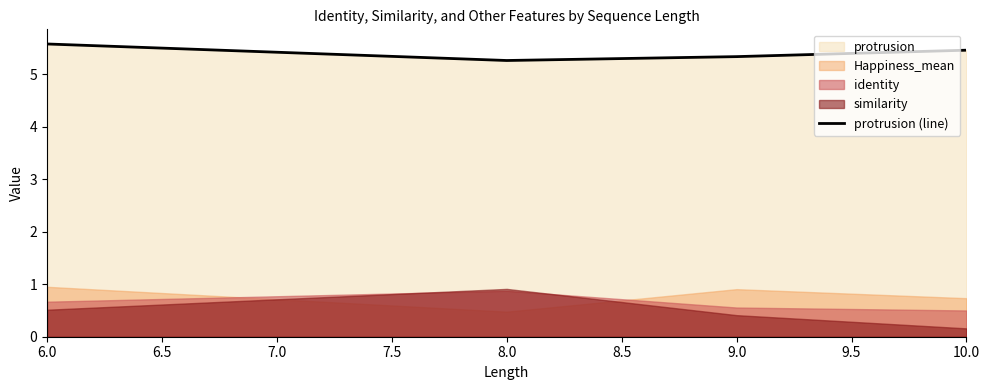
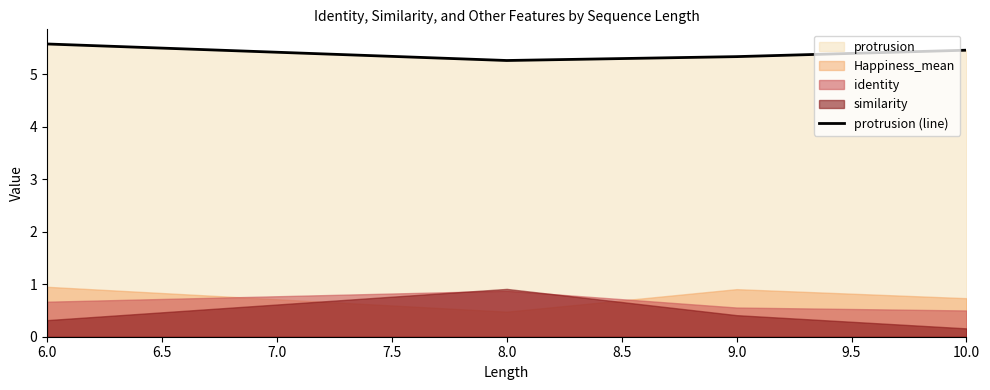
similarity, 6.0: 0.5 -> 0.3
